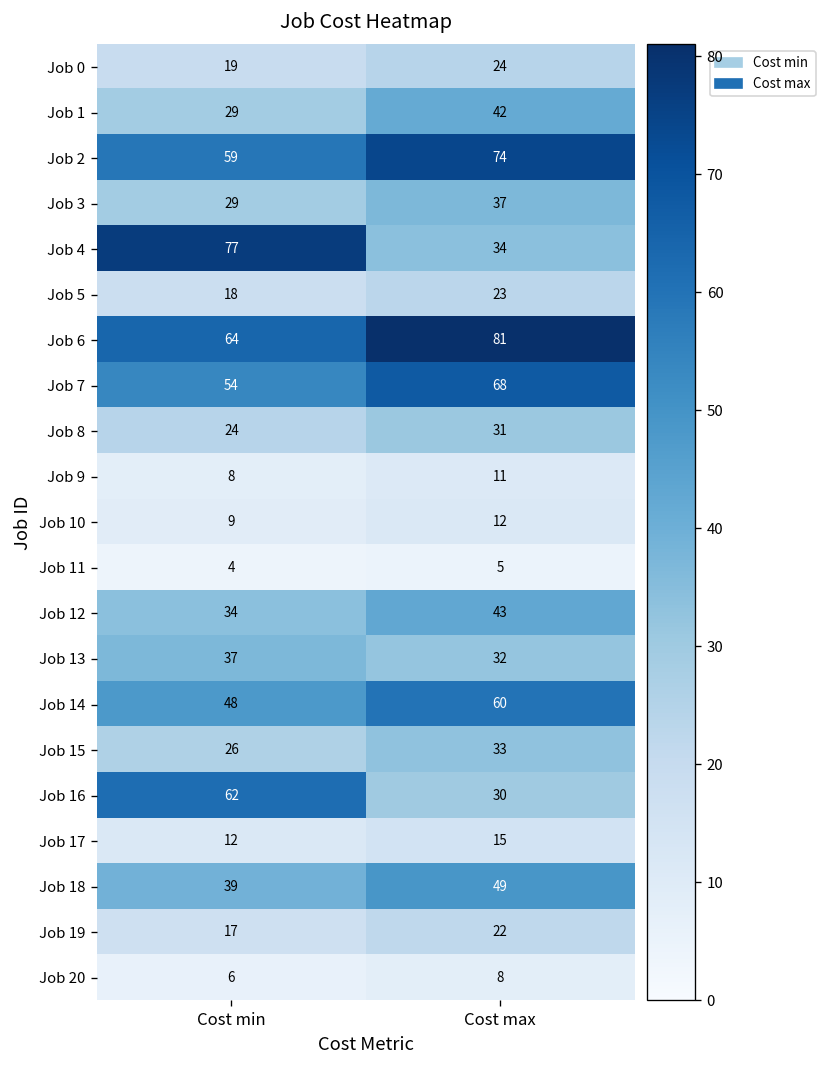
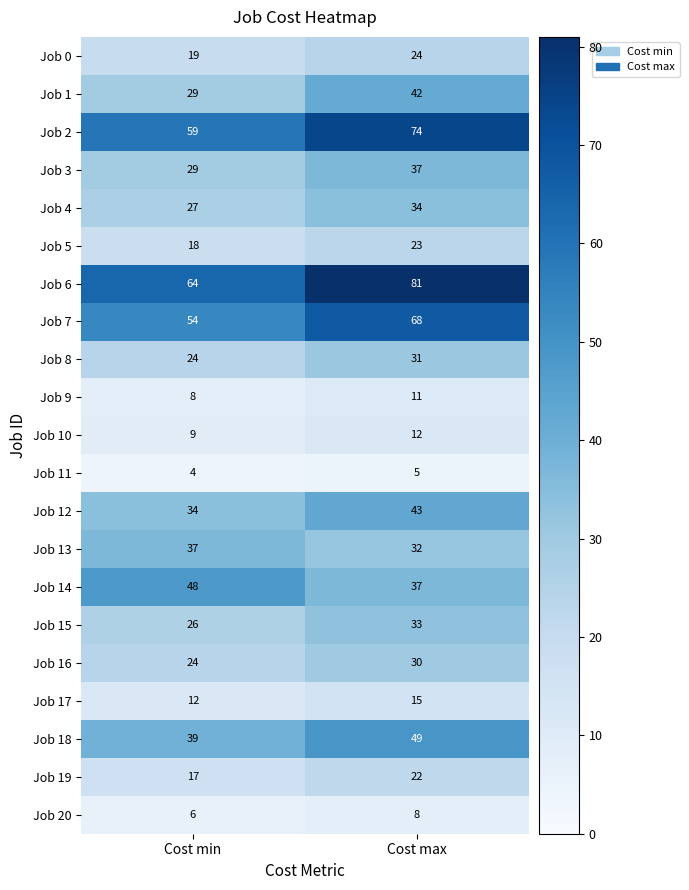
Job 4, Cost min: 77 -> 27
Job 14, Cost max: 60 -> 37
Job 16, Cost min: 62 -> 24
